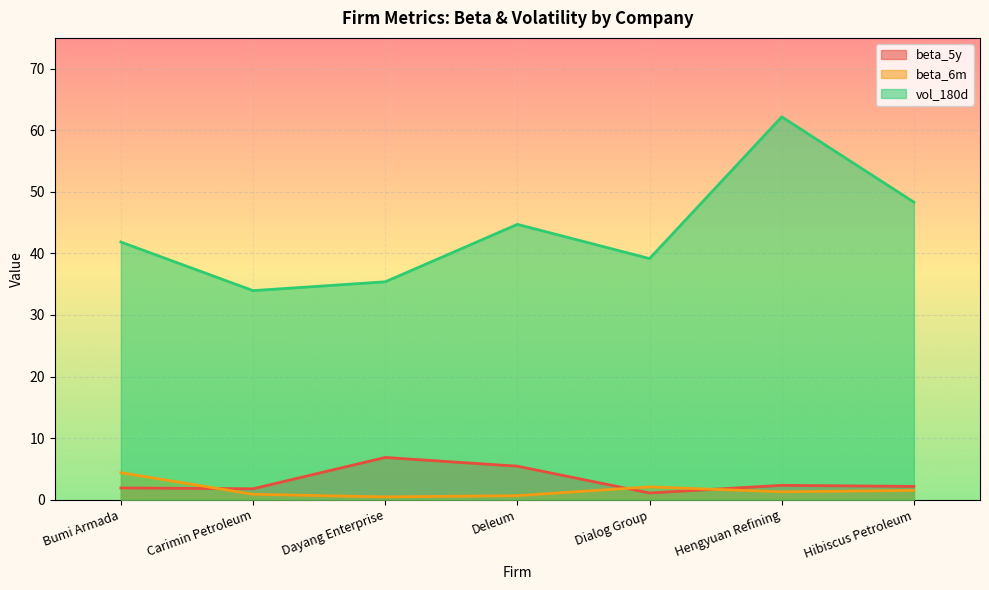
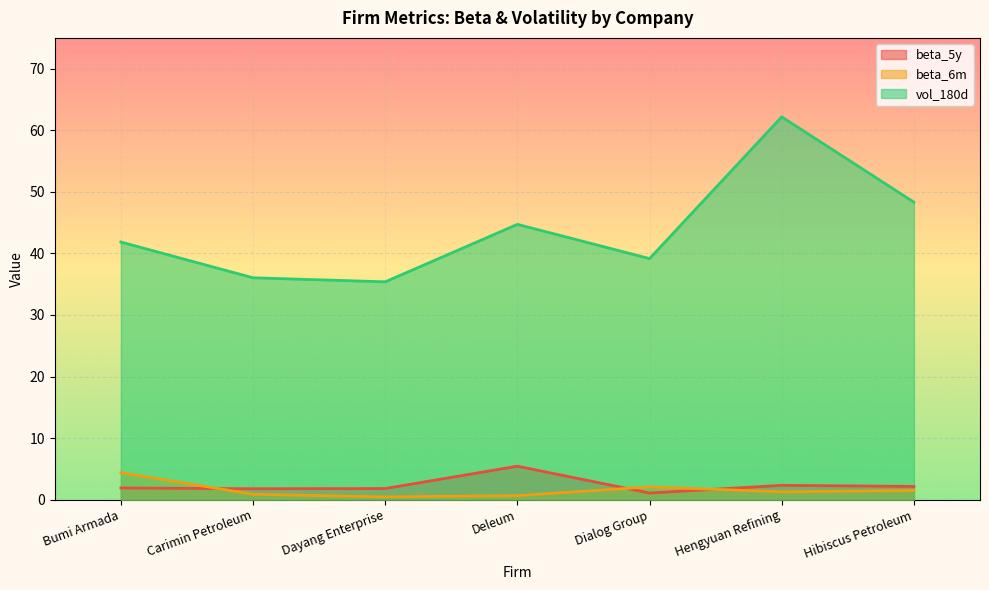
vol_180d, Carimin Petroleum: 34 -> 36
beta_5y, Dayang Enterprise: 7 -> 2
